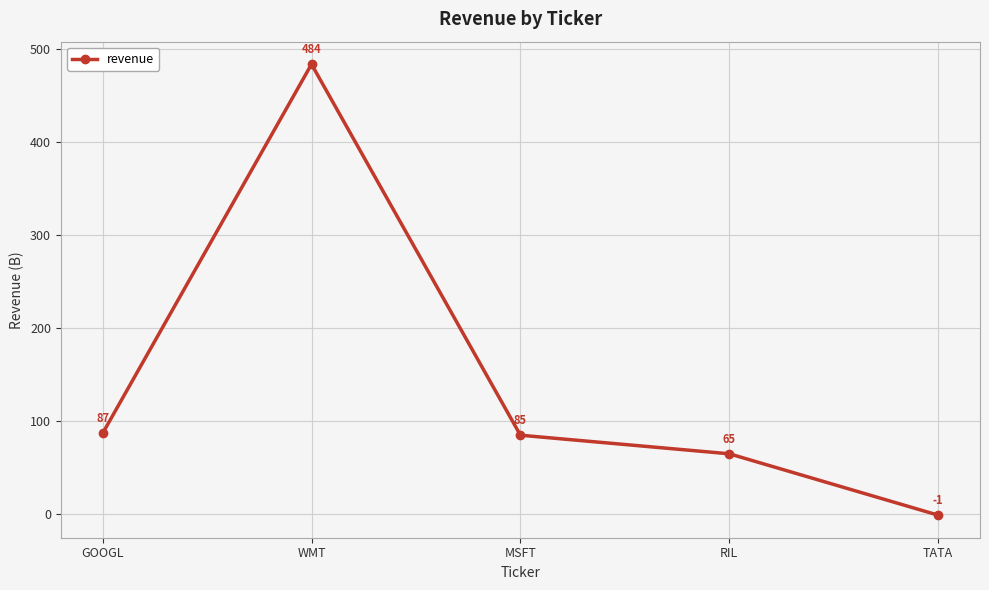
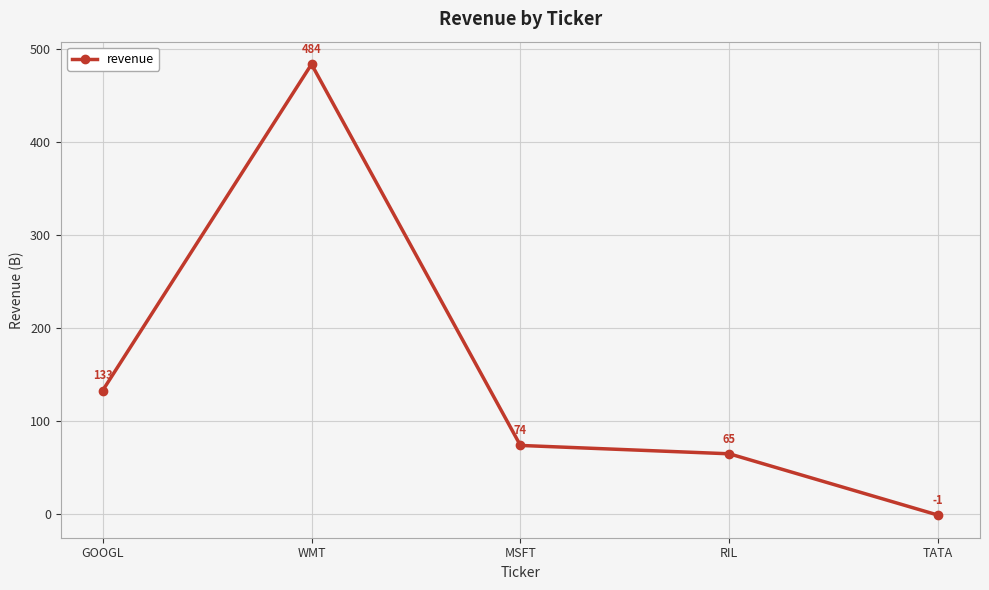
GOOGL: 87 -> 133
MSFT: 85 -> 74
